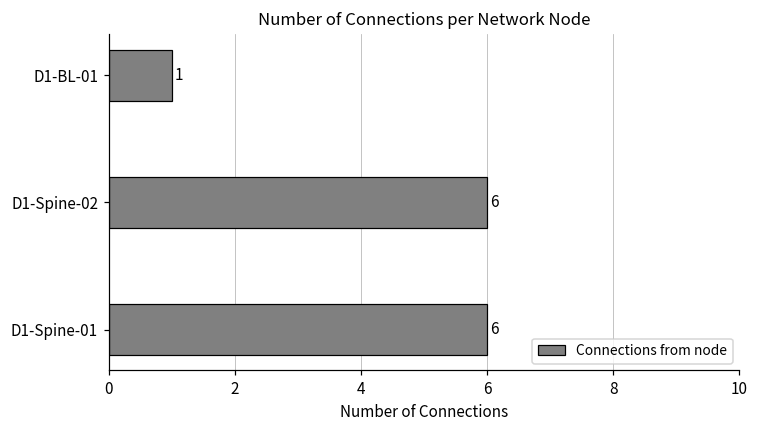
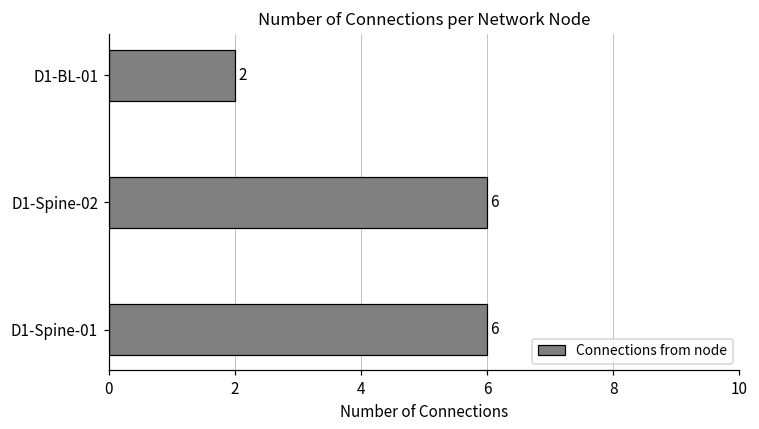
D1-BL-01: 1 -> 2
